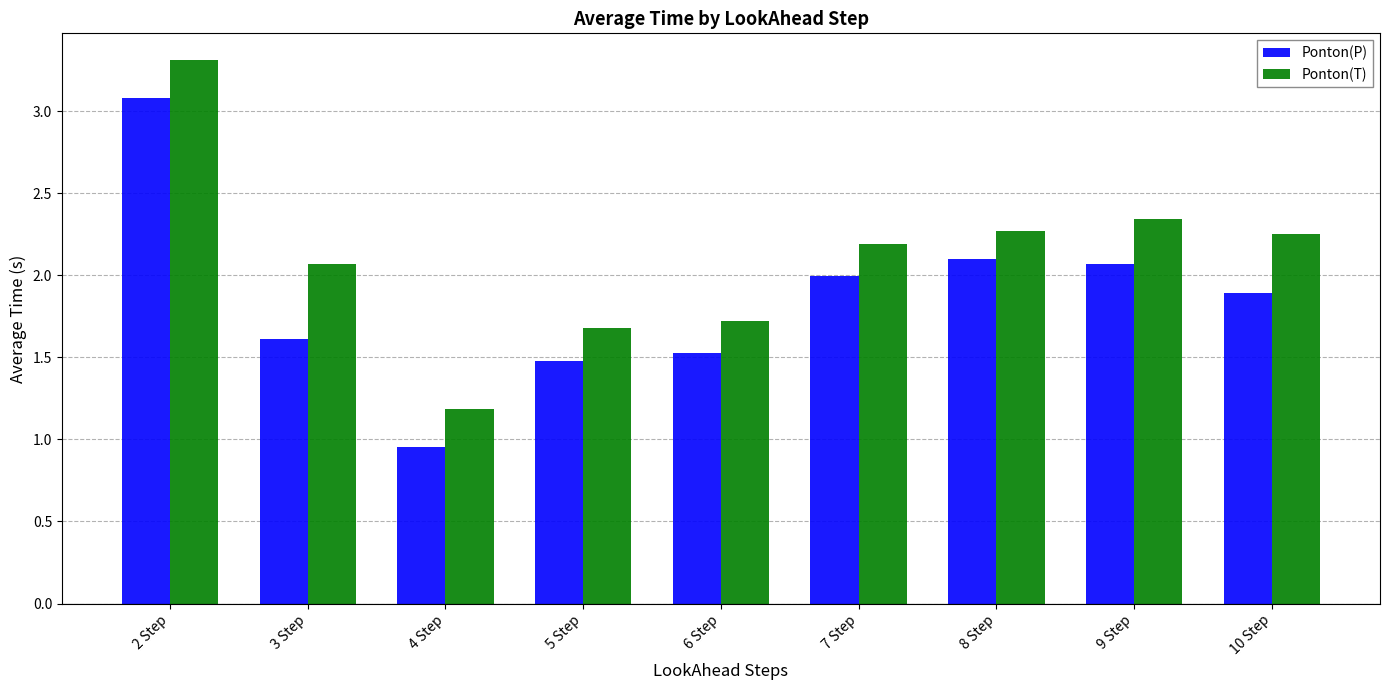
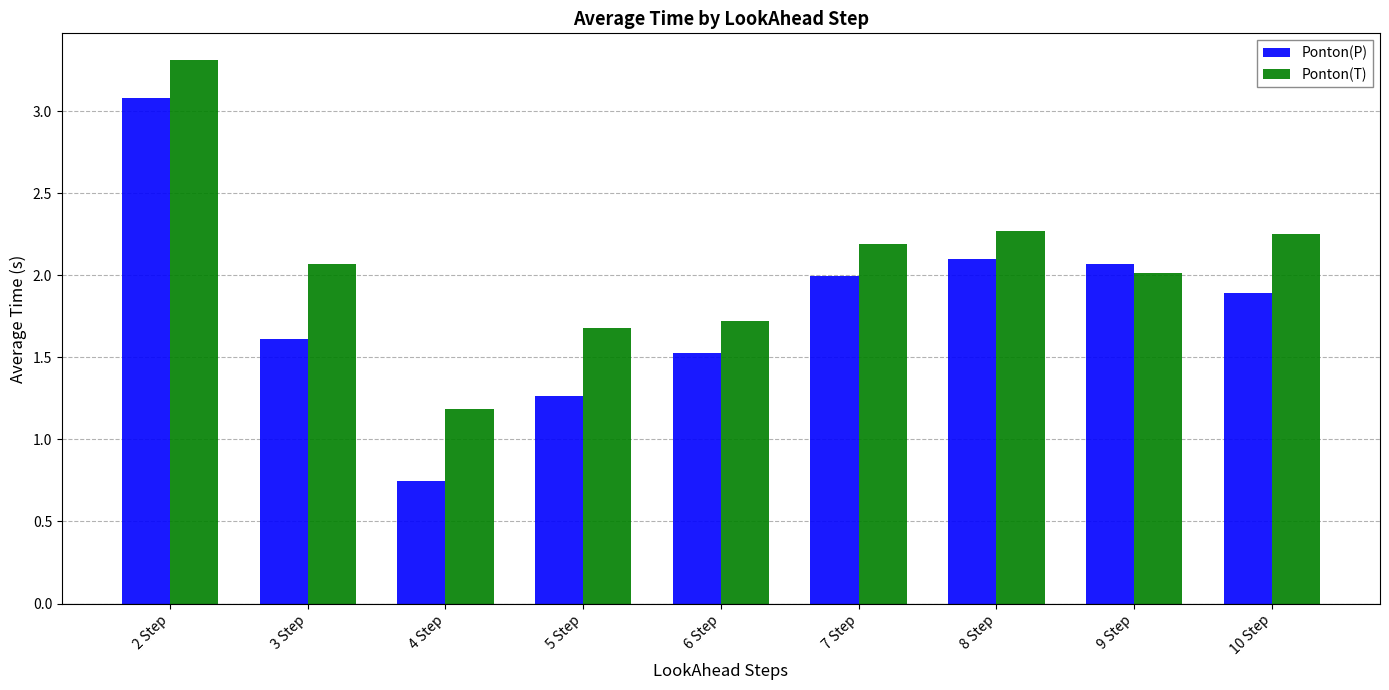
Ponton(P), 4 Step: 0.96 -> 0.75
Ponton(P), 5 Step: 1.48 -> 1.27
Ponton(T), 9 Step: 2.34 -> 2.01
